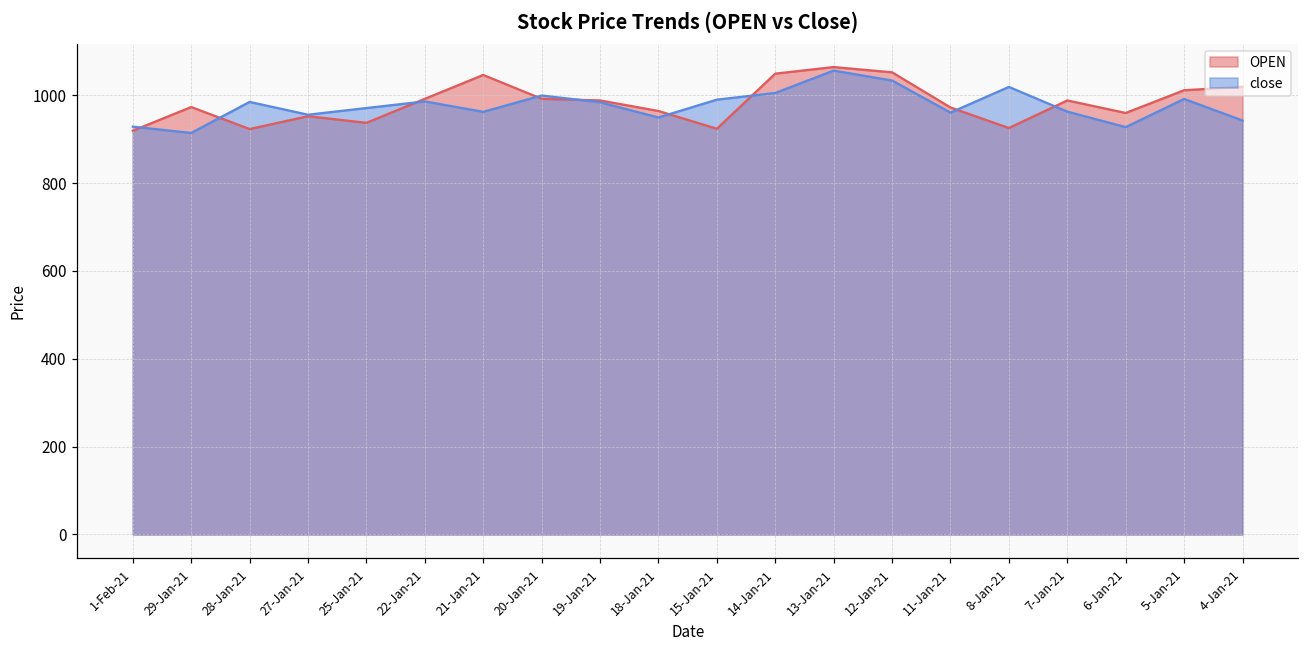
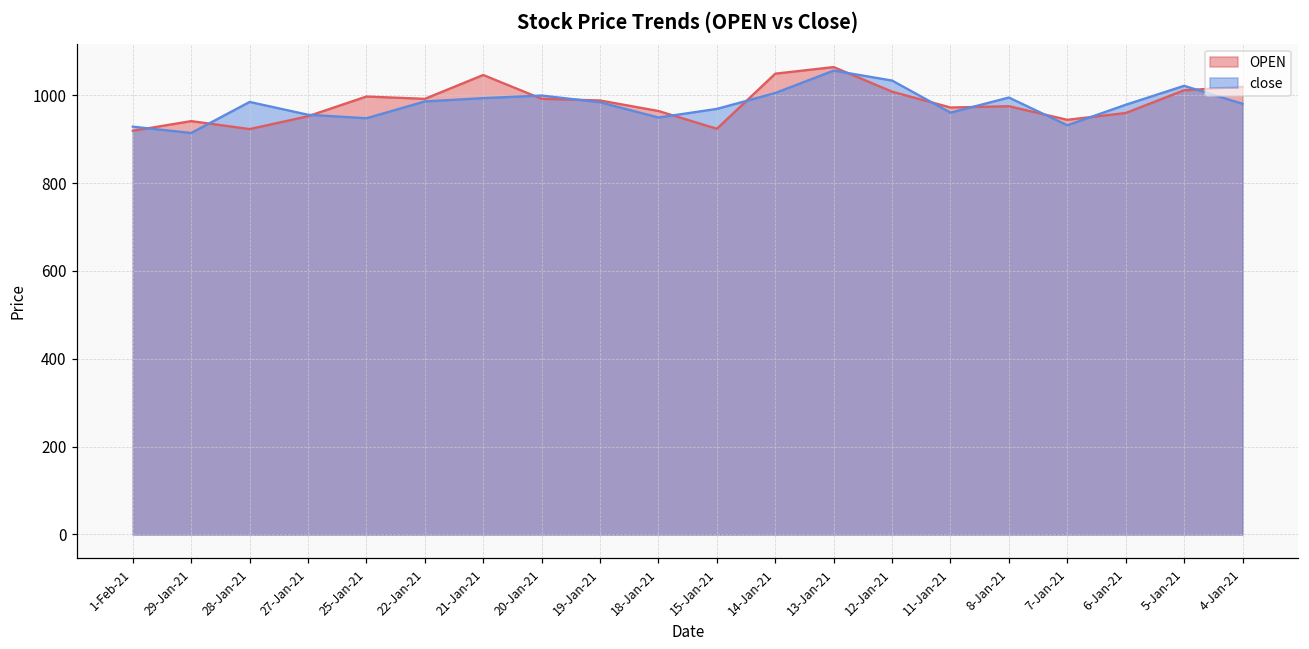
OPEN, 29-Jan-21: 970 -> 940
OPEN, 25-Jan-21: 940 -> 1000
close, 25-Jan-21: 970 -> 950
close, 21-Jan-21: 960 -> 990
close, 15-Jan-21: 990 -> 970
OPEN, 12-Jan-21: 1050 -> 1010
OPEN, 8-Jan-21: 930 -> 970
close, 8-Jan-21: 1020 -> 990
OPEN, 7-Jan-21: 990 -> 940
close, 7-Jan-21: 960 -> 930
close, 6-Jan-21: 930 -> 980
close, 5-Jan-21: 990 -> 1020
close, 4-Jan-21: 940 -> 980
